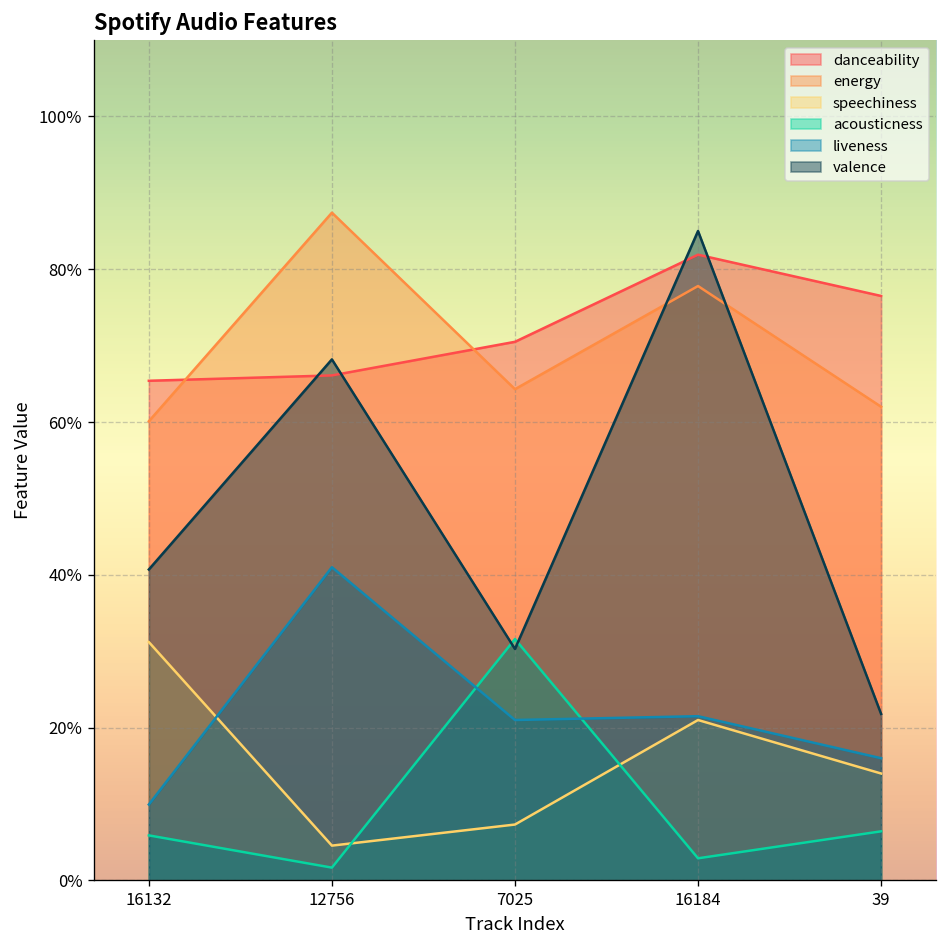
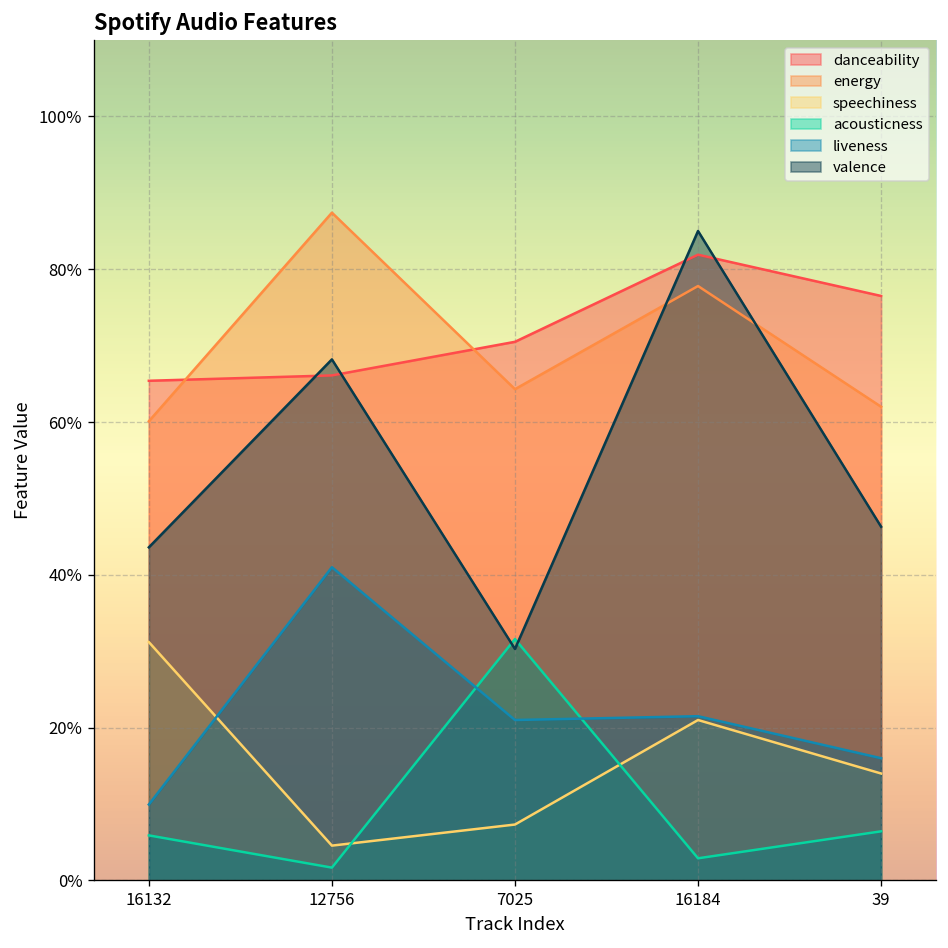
valence, 16132: 41% -> 44%
valence, 39: 22% -> 46%
